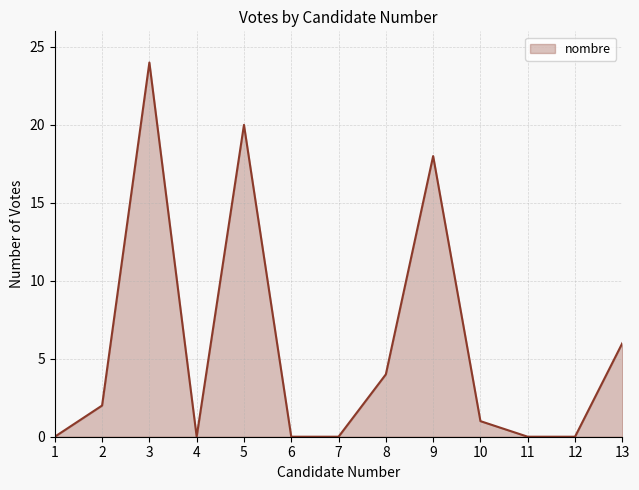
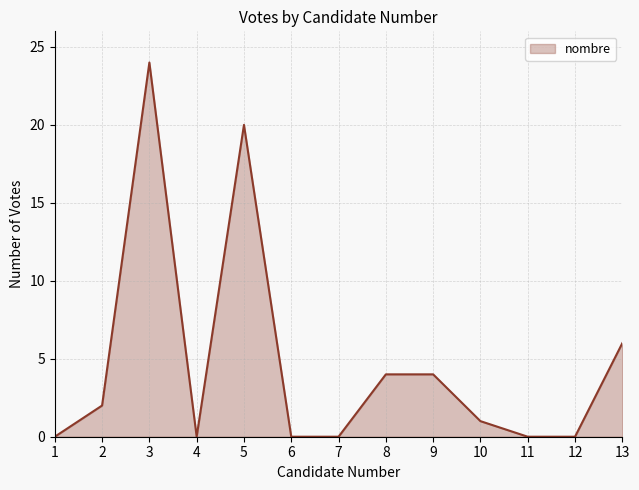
9: 18 -> 4
